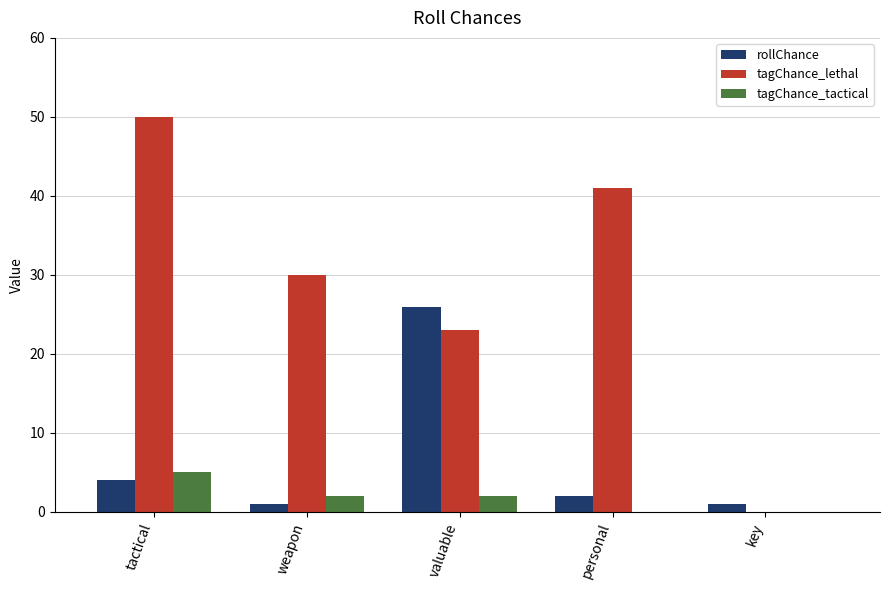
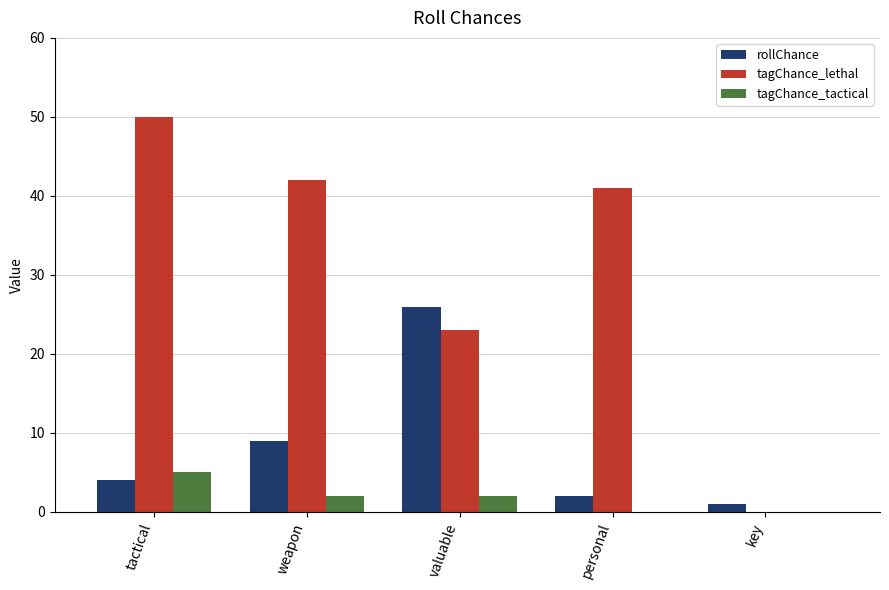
rollChance, weapon: 1 -> 9
tagChance_lethal, weapon: 30 -> 42
